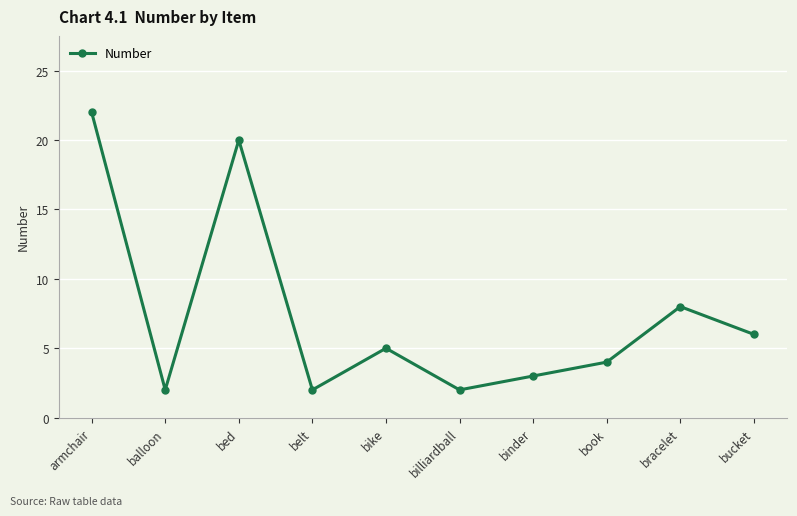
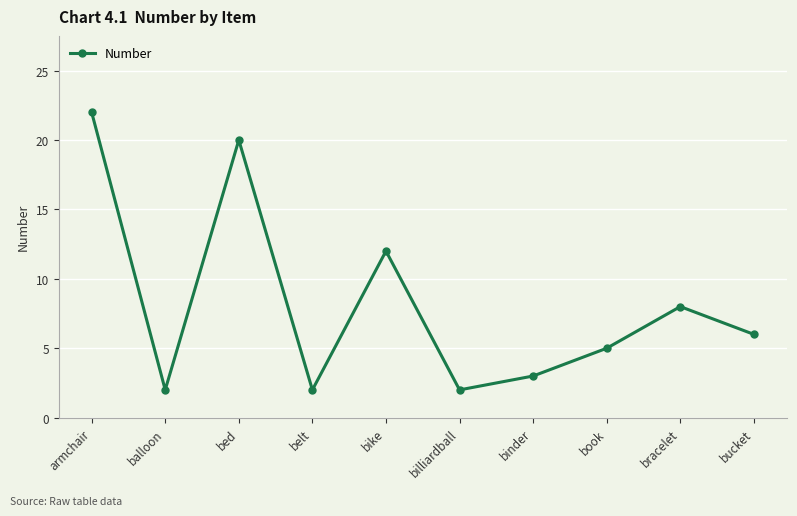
bike: 5 -> 12
book: 4 -> 5
